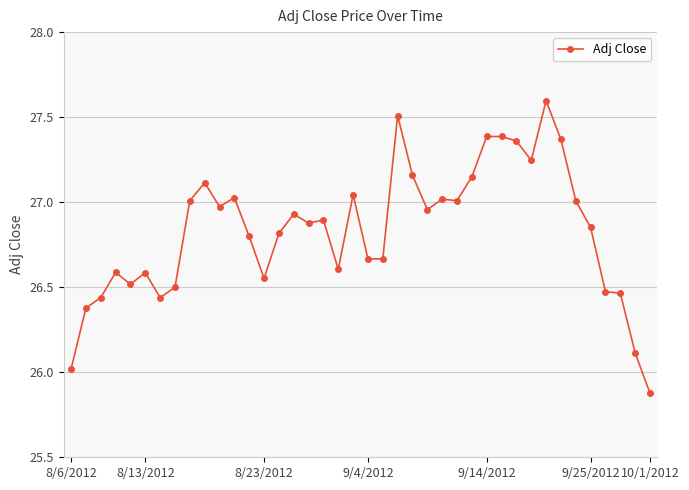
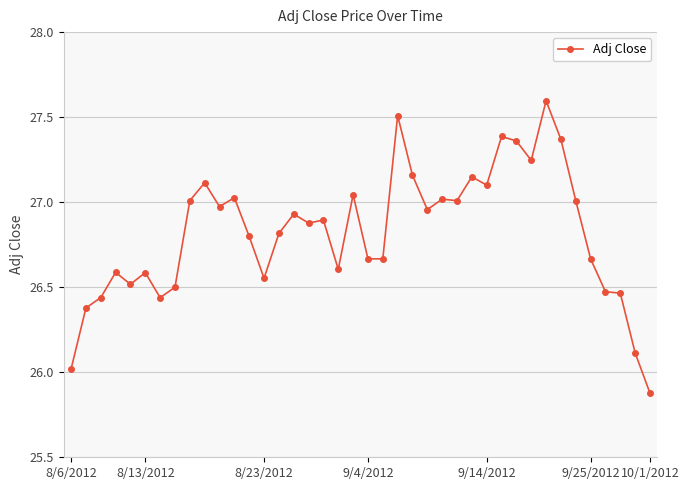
9/14/2012: 27.39 -> 27.10
9/25/2012: 26.85 -> 26.67
